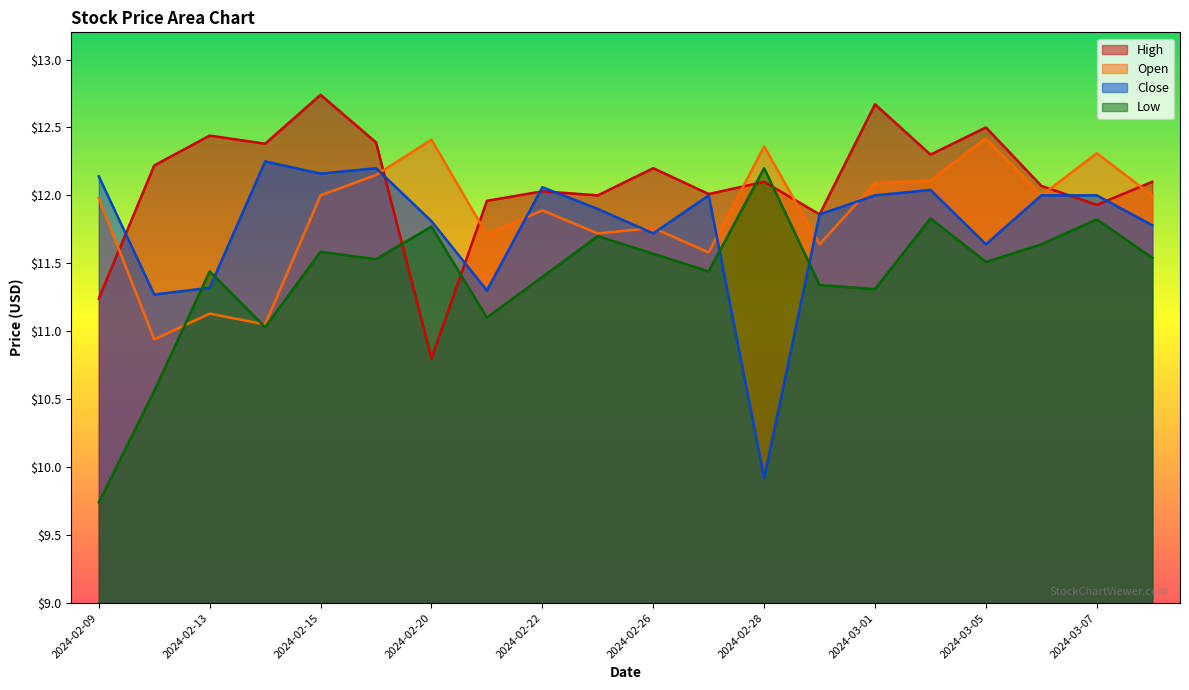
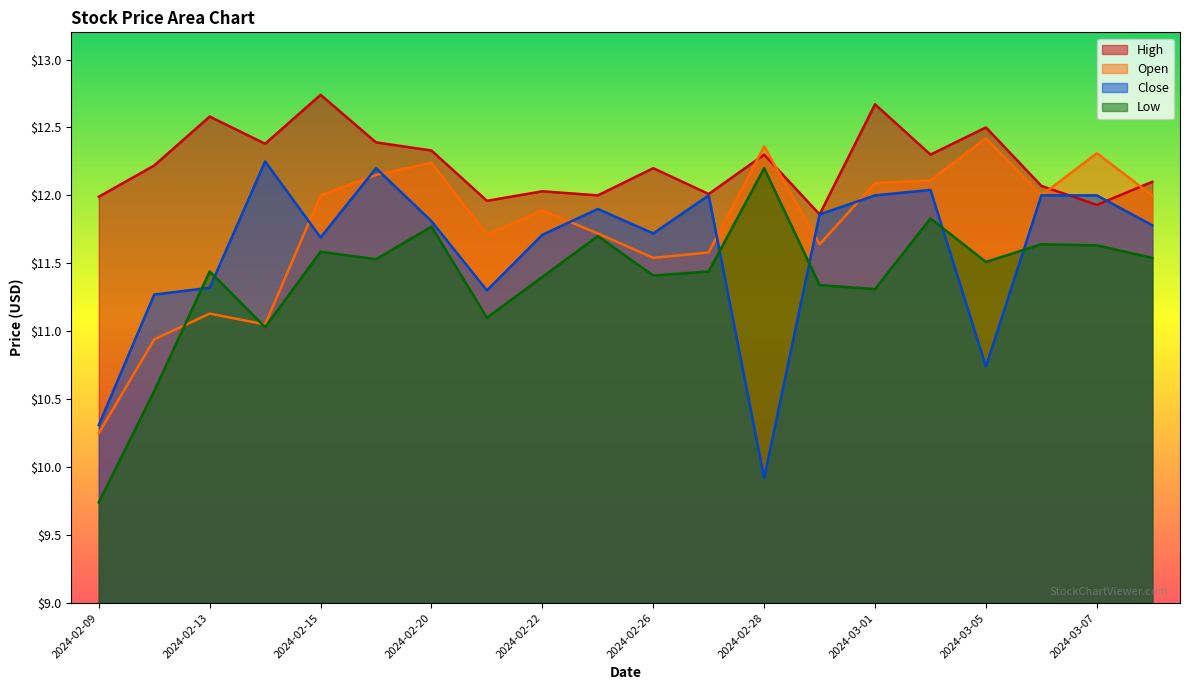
High, 2024-02-09: $11.24 -> $11.99
Open, 2024-02-09: $11.98 -> $10.25
Close, 2024-02-09: $12.14 -> $10.31
High, 2024-02-13: $12.44 -> $12.58
Close, 2024-02-15: $12.16 -> $11.69
High, 2024-02-20: $10.80 -> $12.33
Open, 2024-02-20: $12.41 -> $12.24
Close, 2024-02-22: $12.06 -> $11.71
Open, 2024-02-26: $11.76 -> $11.54
Low, 2024-02-26: $11.57 -> $11.41
High, 2024-02-28: $12.1 -> $12.3
Close, 2024-03-05: $11.64 -> $10.74
Low, 2024-03-07: $11.82 -> $11.63
